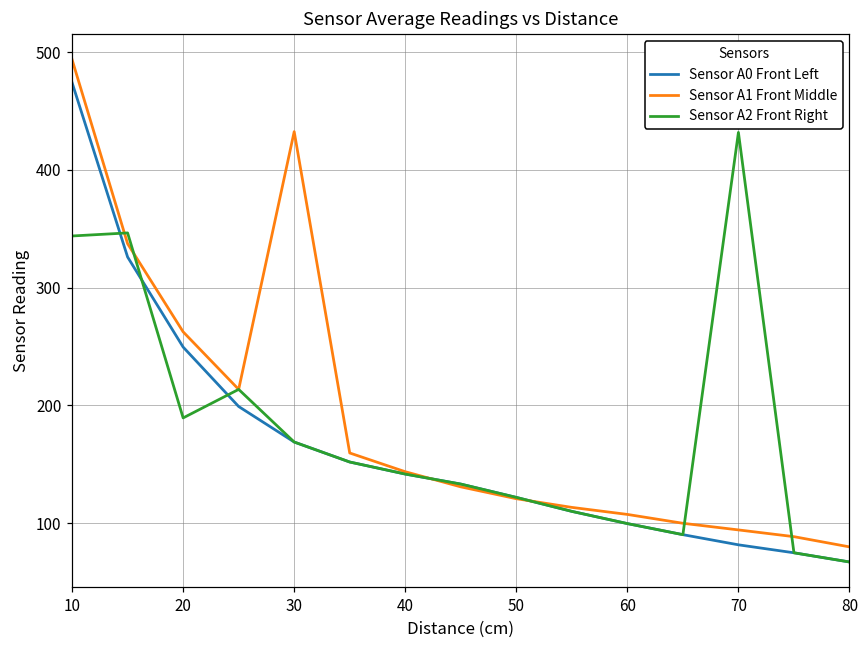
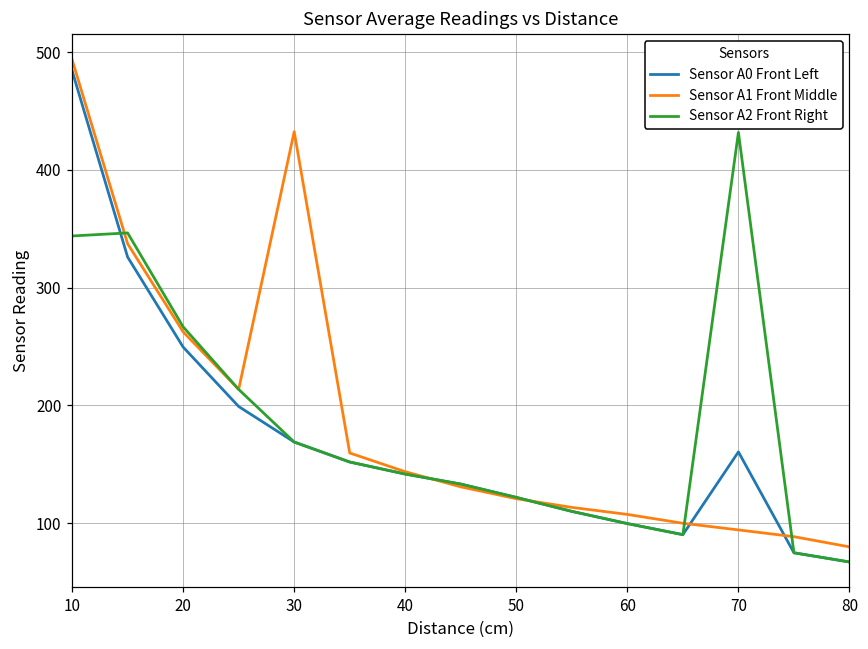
Sensor A0 Front Left, 10: 474 -> 484
Sensor A2 Front Right, 20: 189 -> 267
Sensor A0 Front Left, 70: 81 -> 160
